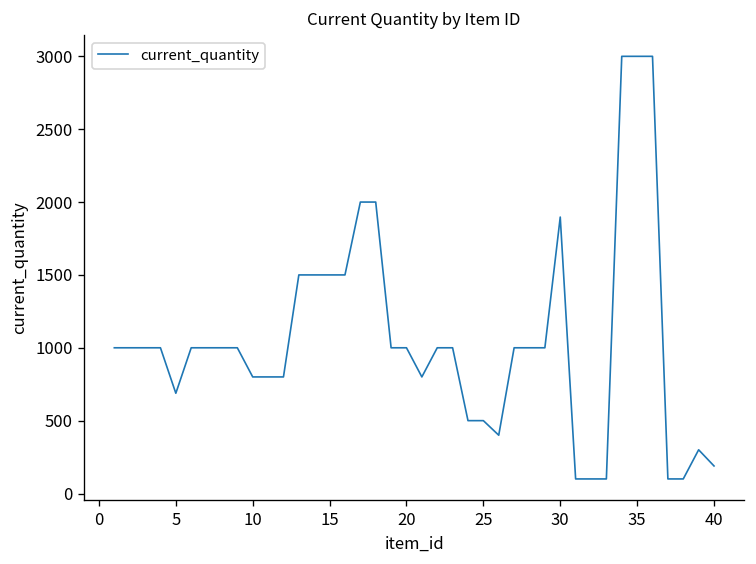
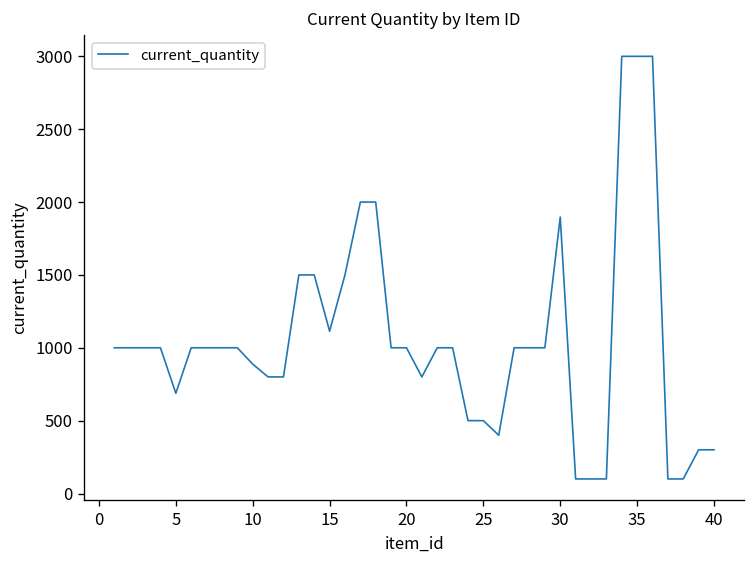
10: 800 -> 890
15: 1500 -> 1110
40: 190 -> 300
